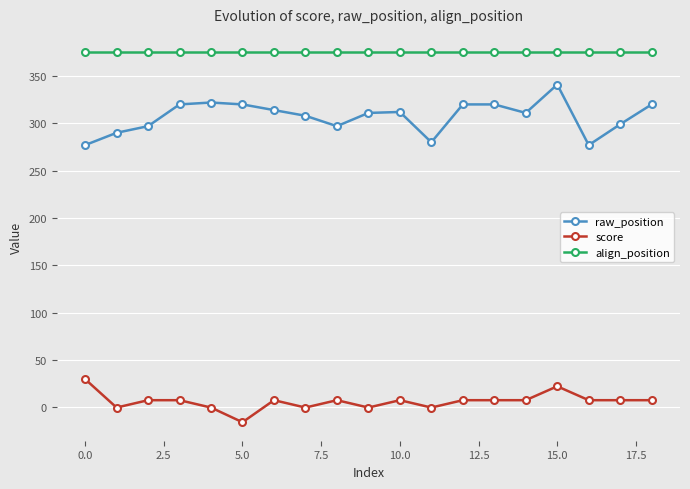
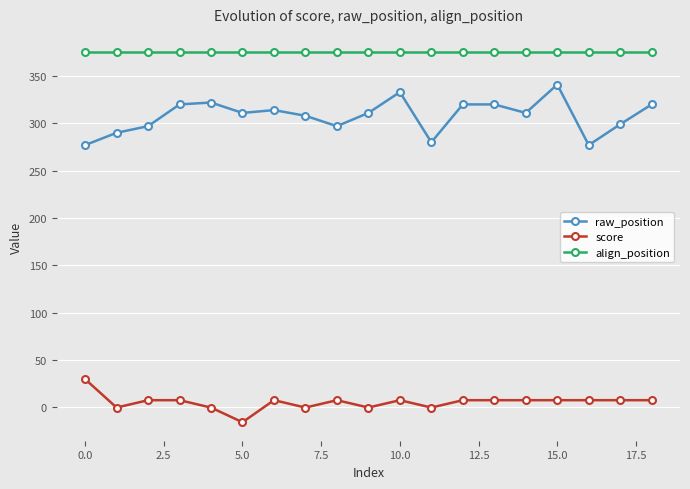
raw_position, 5.0: 320 -> 310
raw_position, 10.0: 310 -> 330
score, 15.0: 20 -> 10
